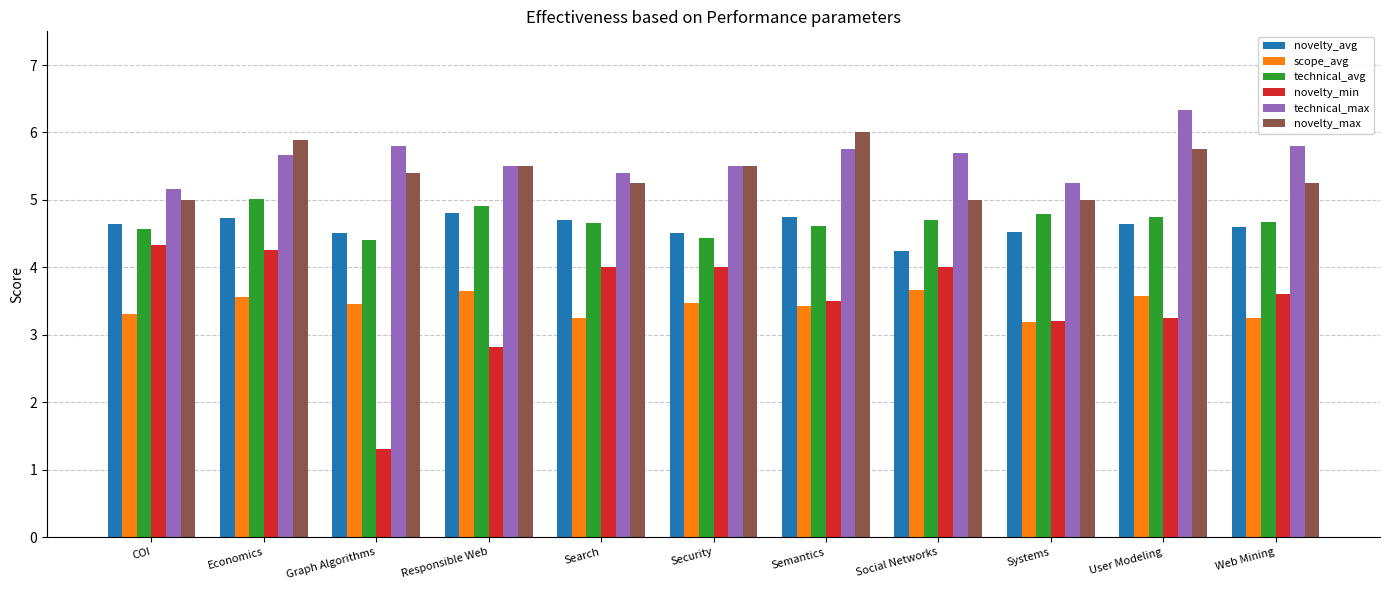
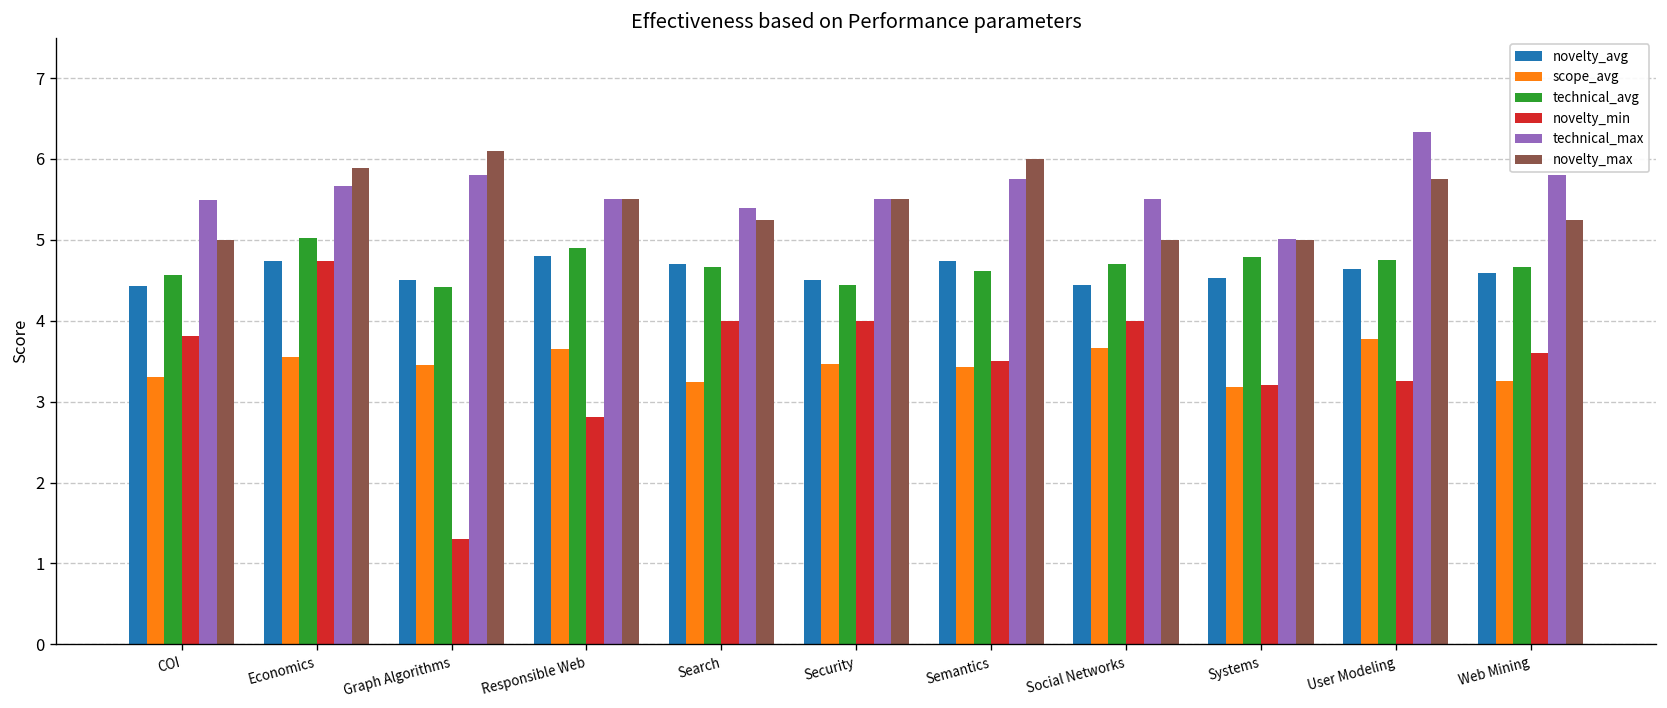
novelty_avg, COI: 4.6 -> 4.4
novelty_min, COI: 4.3 -> 3.8
technical_max, COI: 5.2 -> 5.5
novelty_min, Economics: 4.3 -> 4.7
novelty_max, Graph Algorithms: 5.4 -> 6.1
novelty_avg, Social Networks: 4.2 -> 4.4
technical_max, Social Networks: 5.7 -> 5.5
technical_max, Systems: 5.3 -> 5.0
scope_avg, User Modeling: 3.6 -> 3.8
